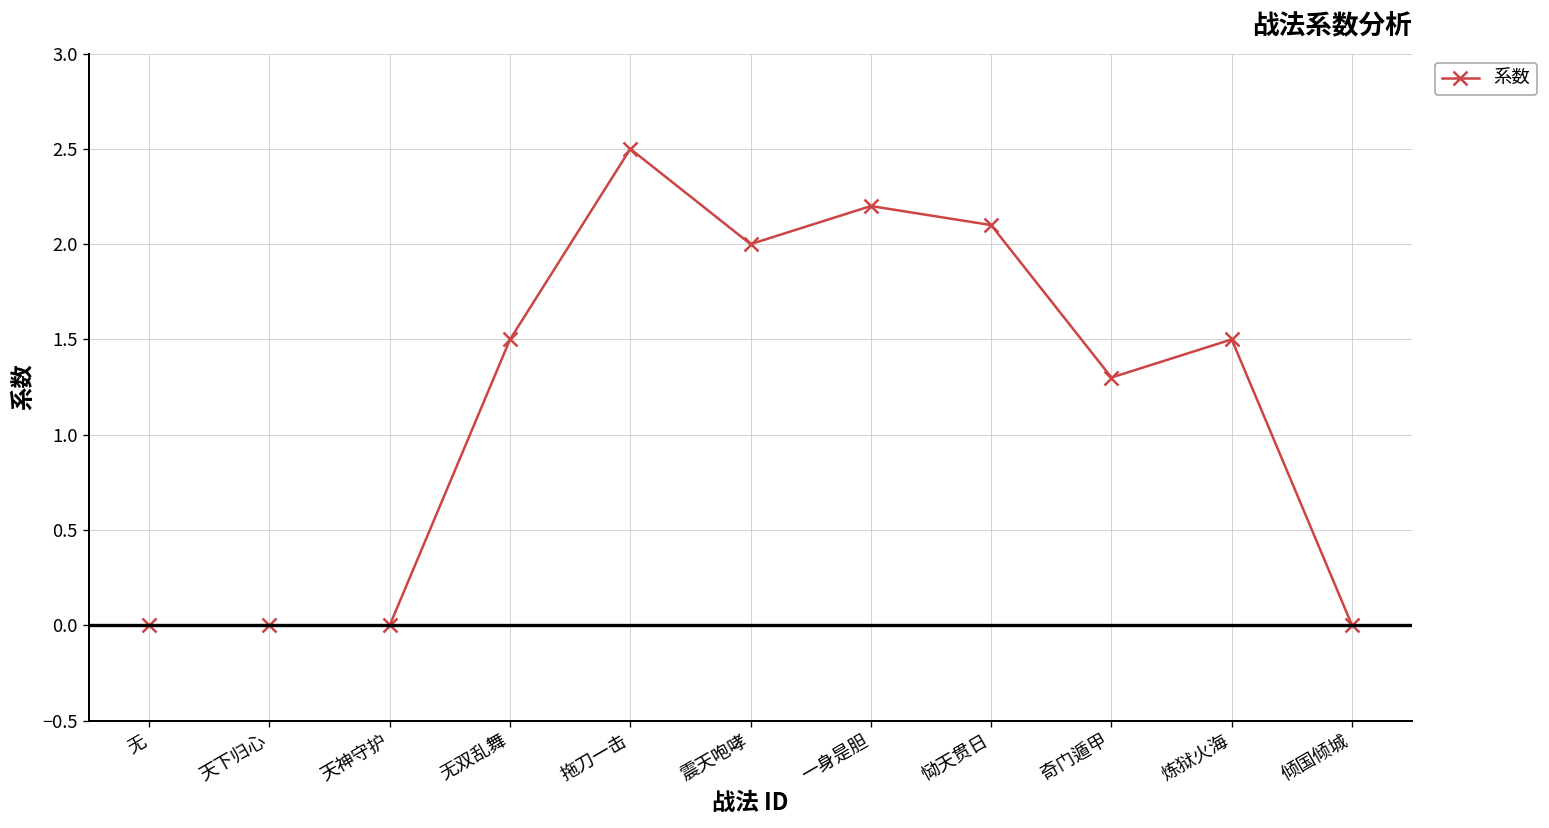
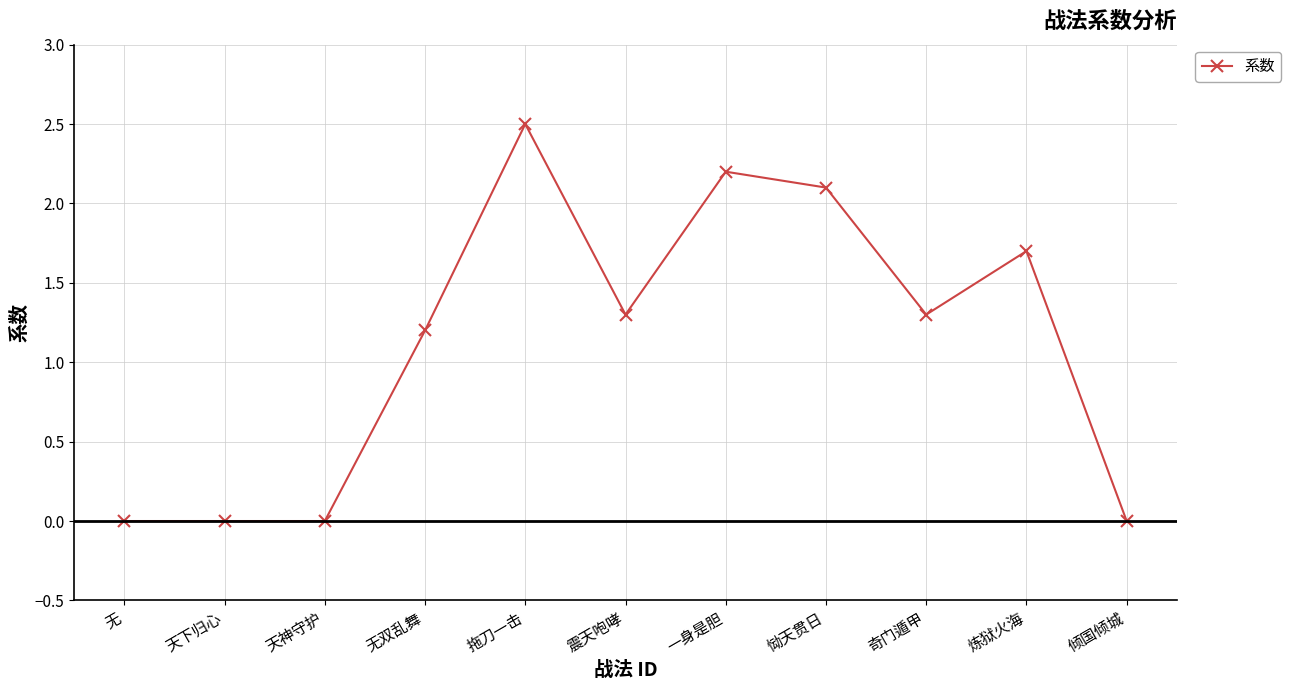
无双乱舞: 1.5 -> 1.2
震天咆哮: 2.0 -> 1.3
炼狱火海: 1.5 -> 1.7
